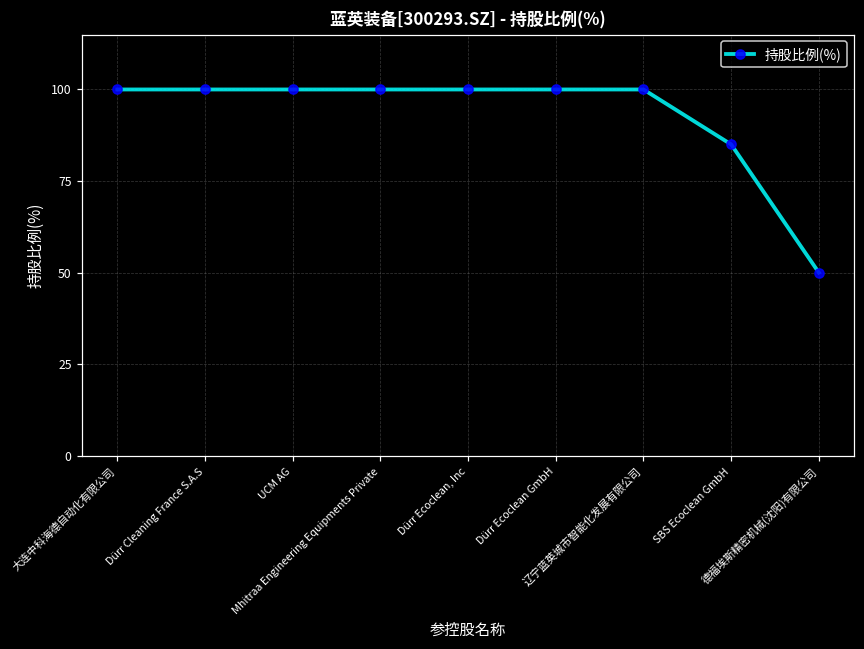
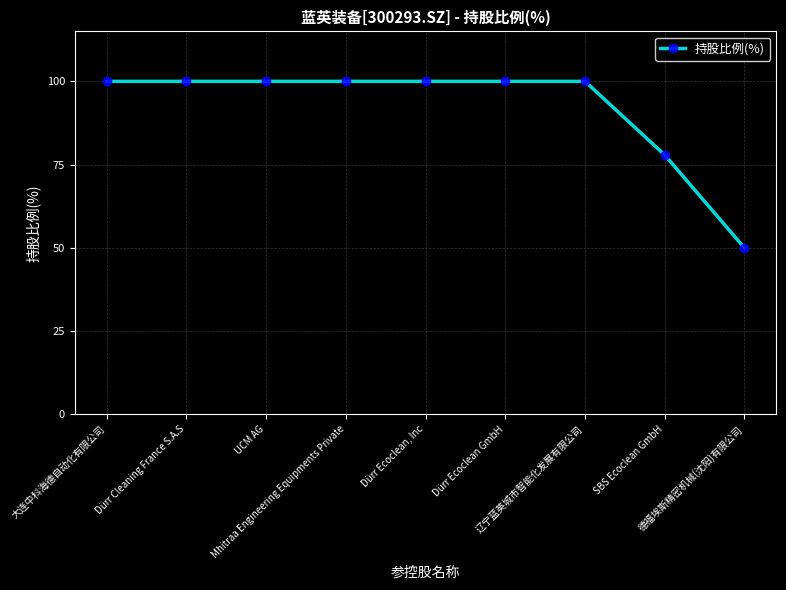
SBS Ecoclean GmbH: 85 -> 78
